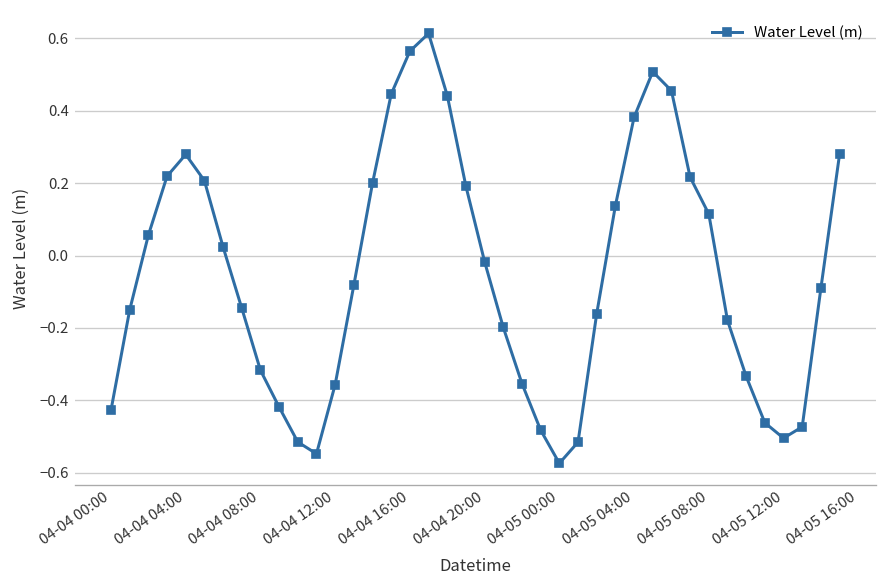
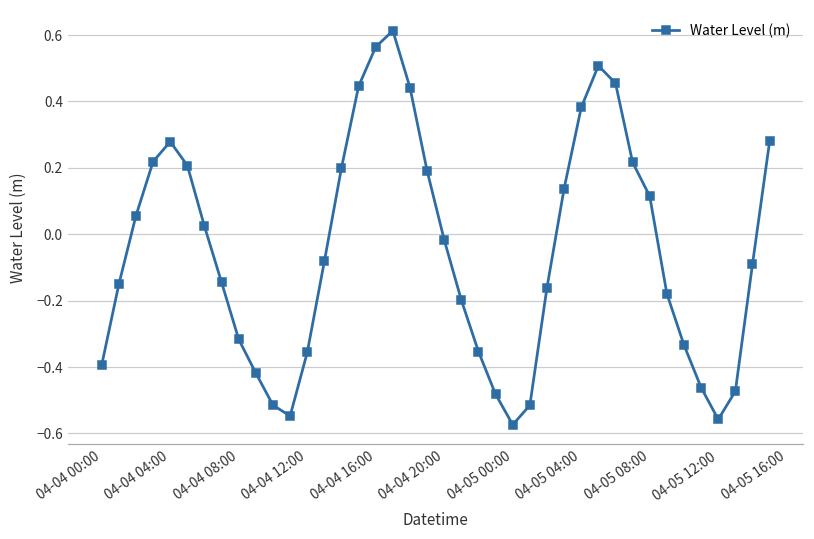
04-04 00:00: -0.43 -> -0.39
04-05 12:00: -0.50 -> -0.56
